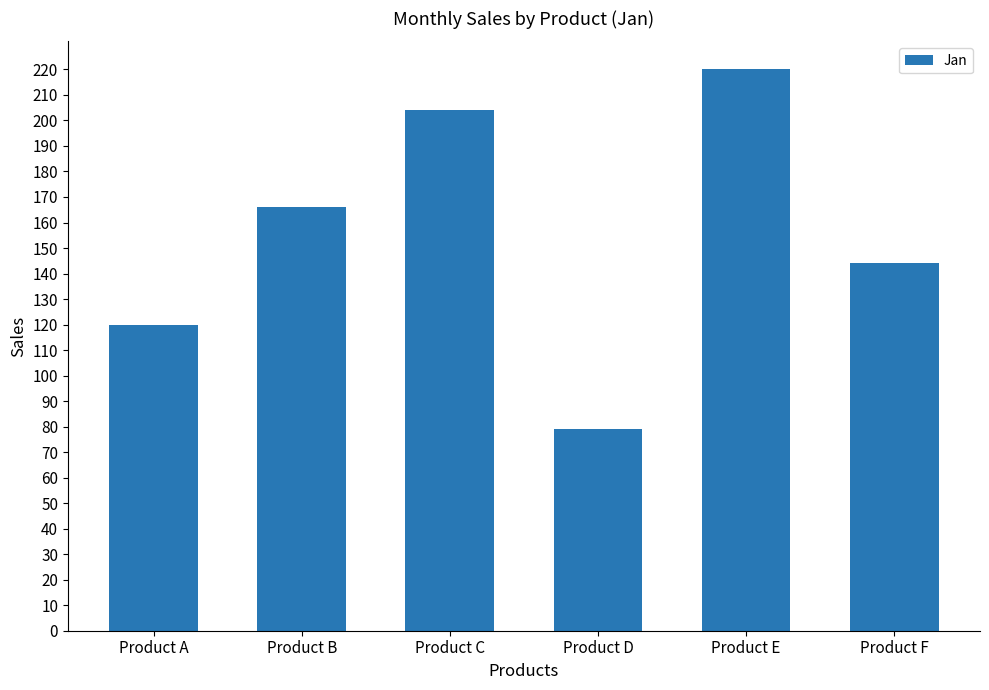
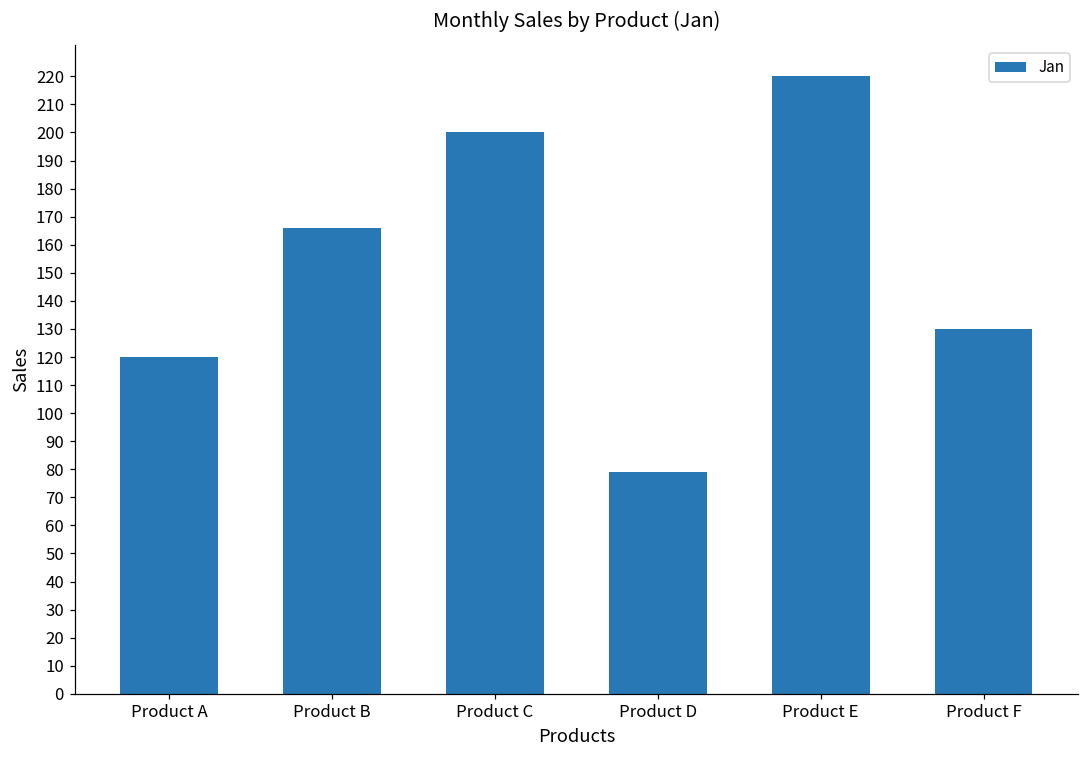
Product C: 204 -> 200
Product F: 144 -> 130
